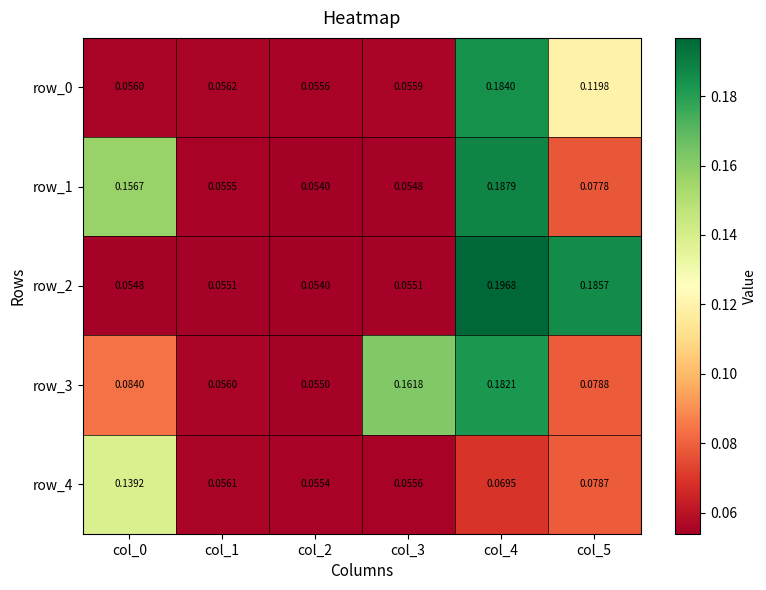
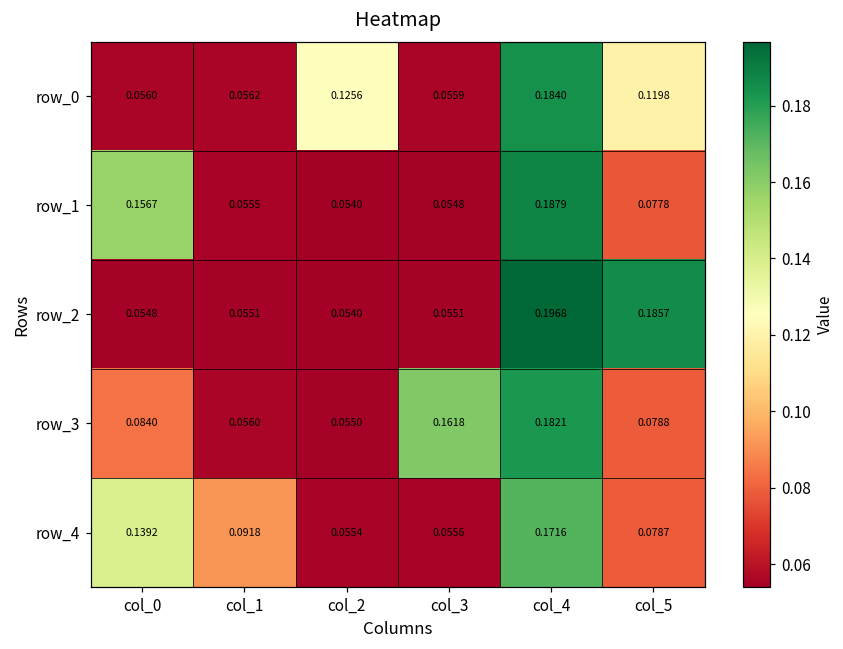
row_0, col_2: 0.0556 -> 0.1256
row_4, col_1: 0.0561 -> 0.0918
row_4, col_4: 0.0695 -> 0.1716
